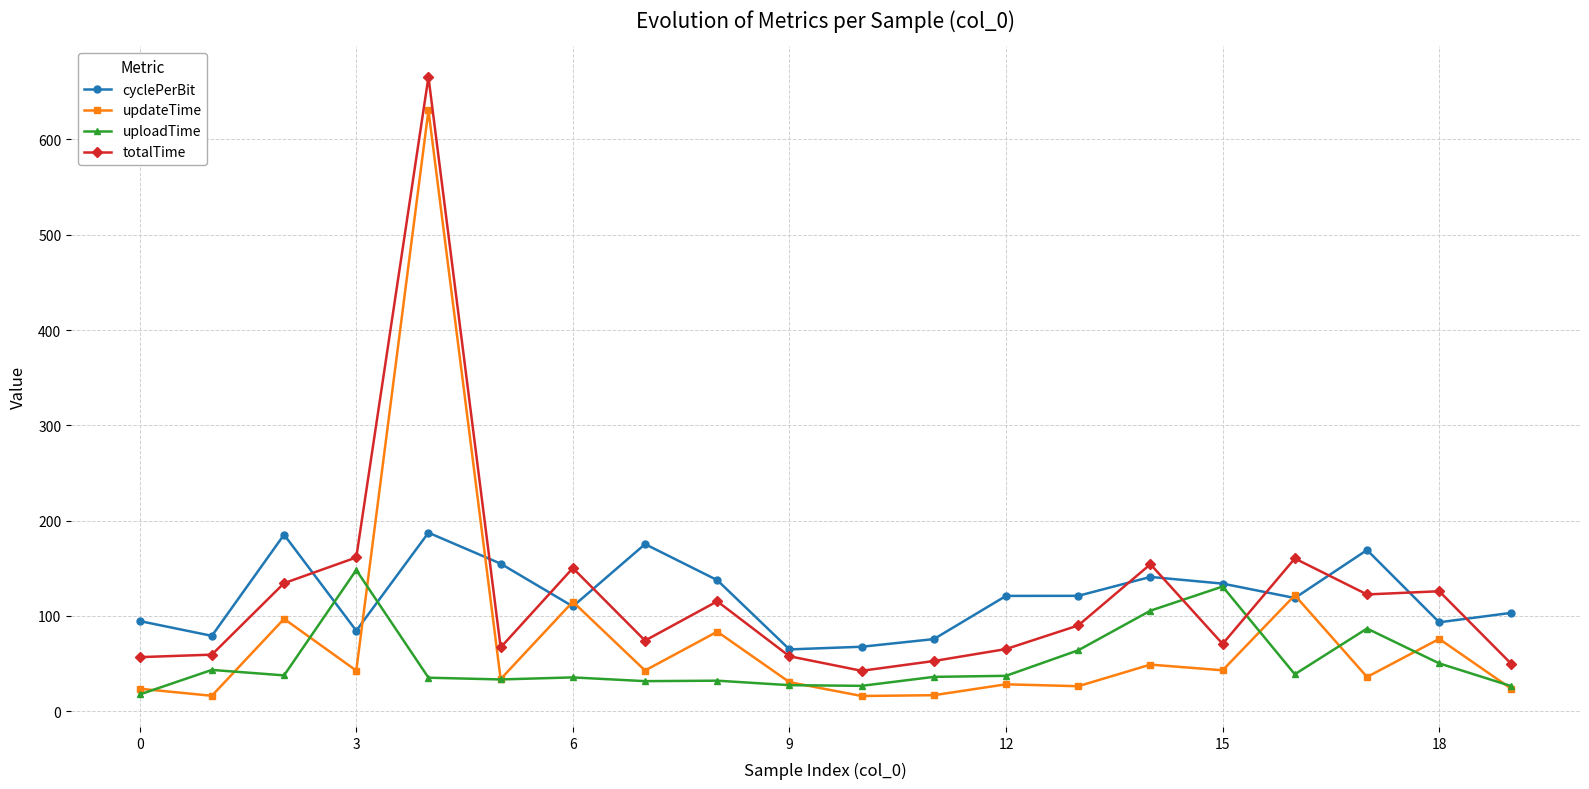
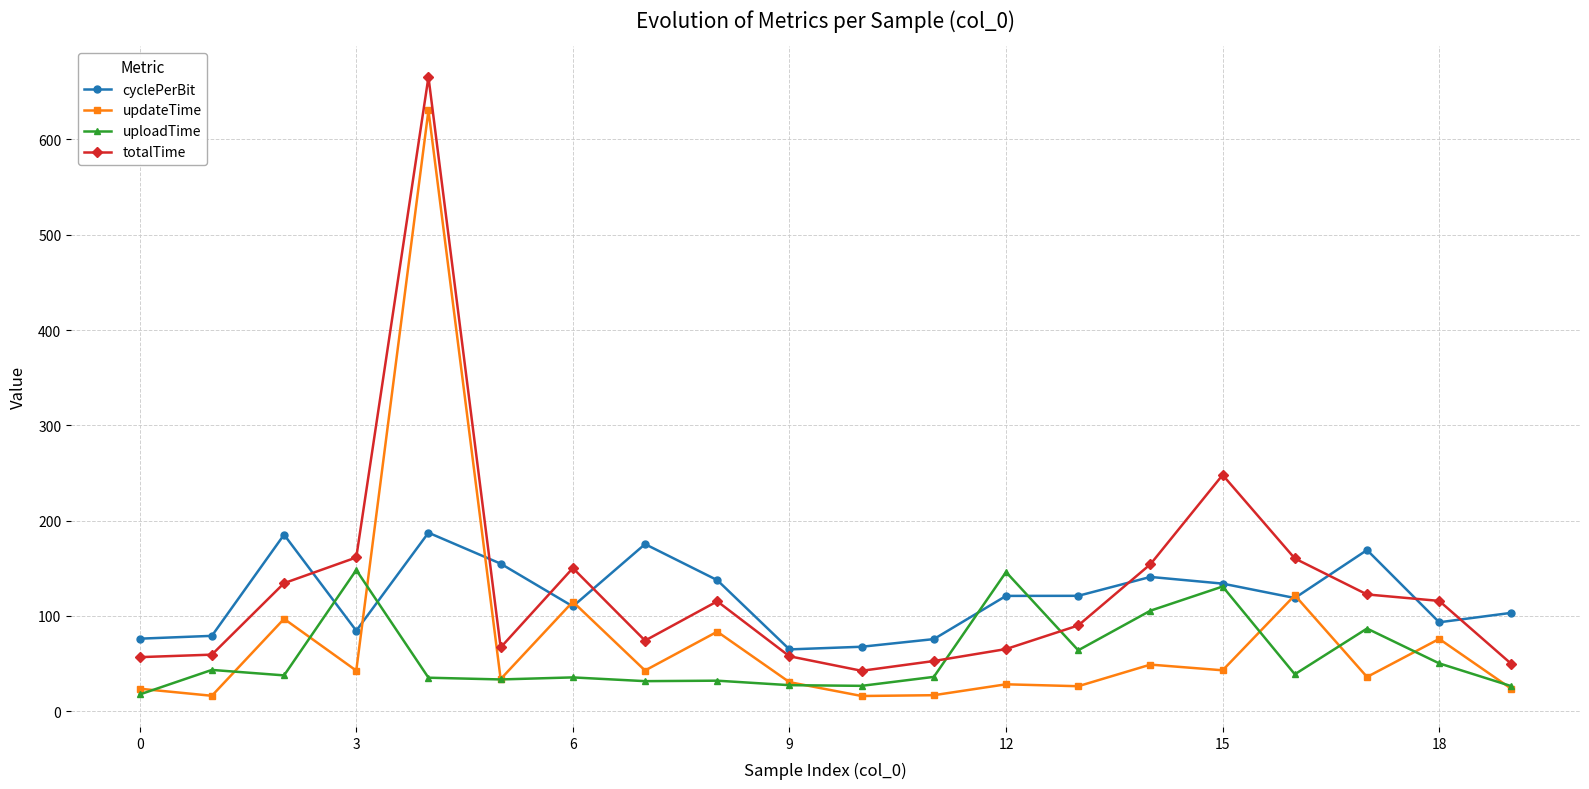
cyclePerBit, 0: 90 -> 80
uploadTime, 12: 40 -> 150
totalTime, 15: 70 -> 250
totalTime, 18: 130 -> 120
